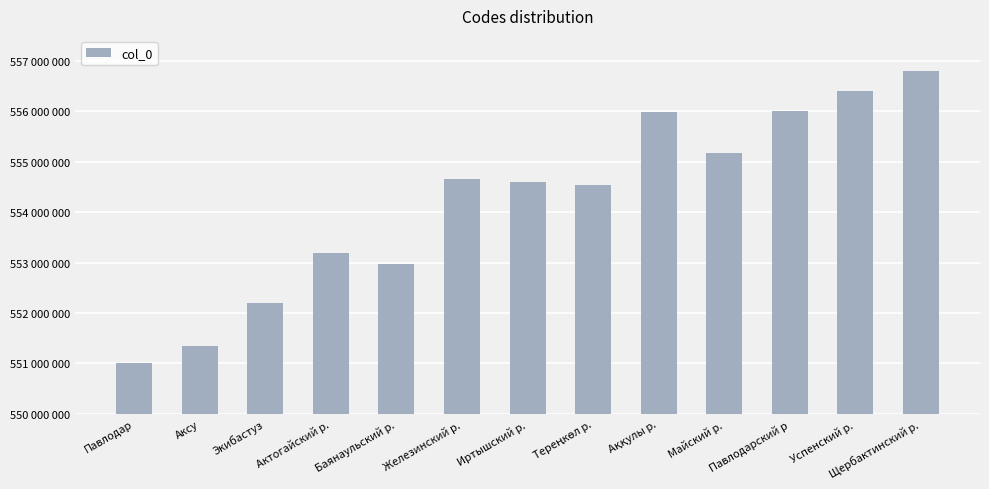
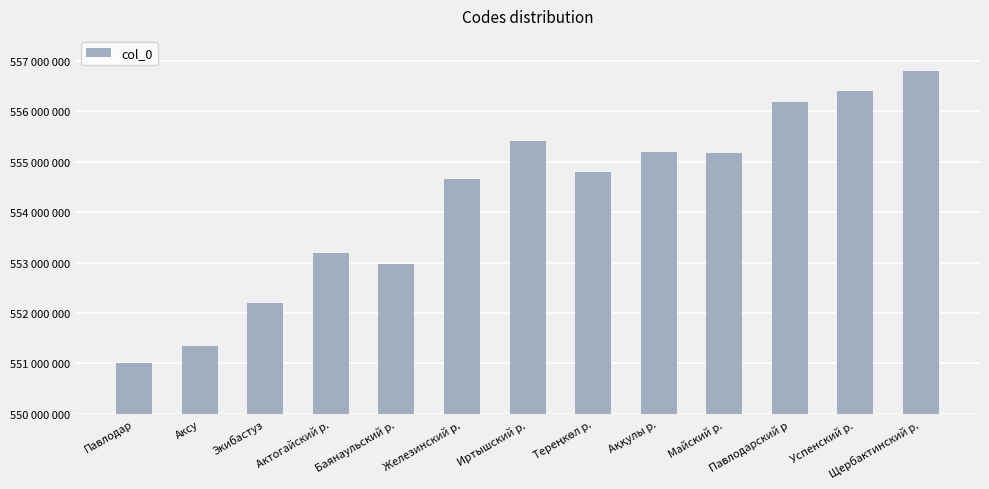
Иртышский р.: 554600000 -> 555400000
Тереңкөл р.: 554500000 -> 554800000
Аққулы р.: 556000000 -> 555200000
Павлодарский р: 556000000 -> 556200000
